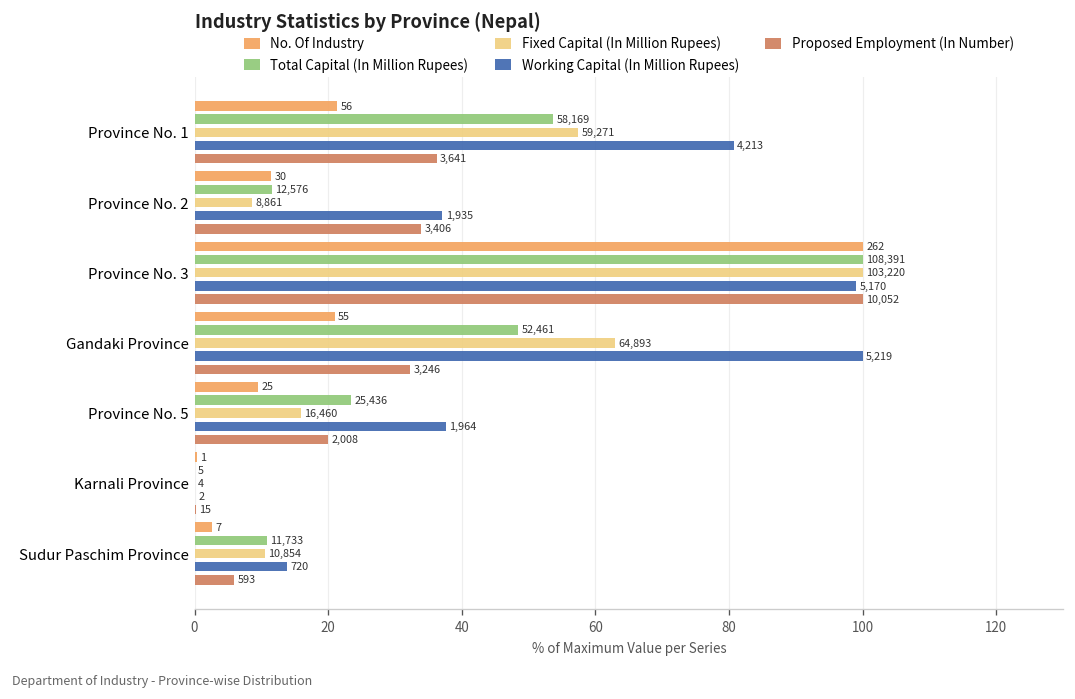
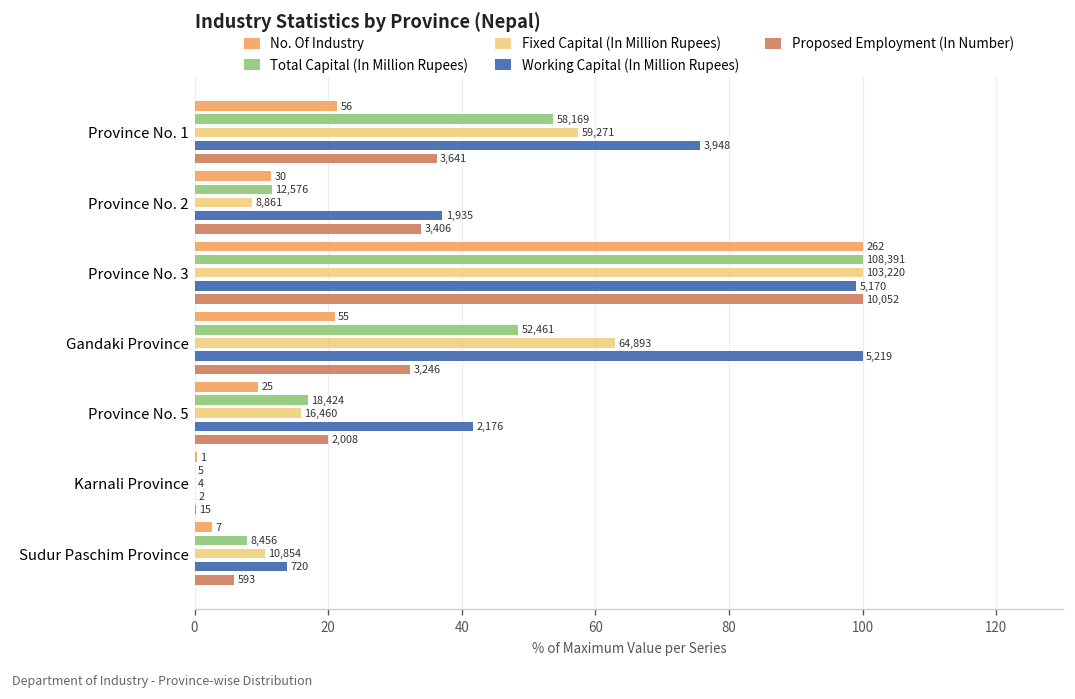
Working Capital (In Million Rupees), Province No. 1: 4,213 -> 3,948
Total Capital (In Million Rupees), Province No. 5: 25,436 -> 18,424
Working Capital (In Million Rupees), Province No. 5: 1,964 -> 2,176
Total Capital (In Million Rupees), Sudur Paschim Province: 11,733 -> 8,456
